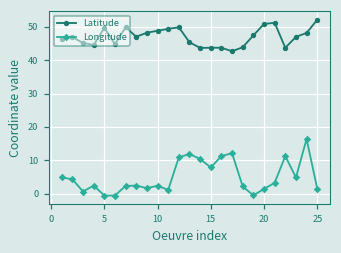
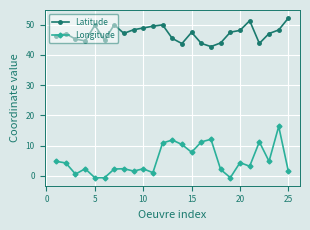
Latitude, 15: 44 -> 47
Latitude, 20: 51 -> 48
Longitude, 20: 1 -> 4
